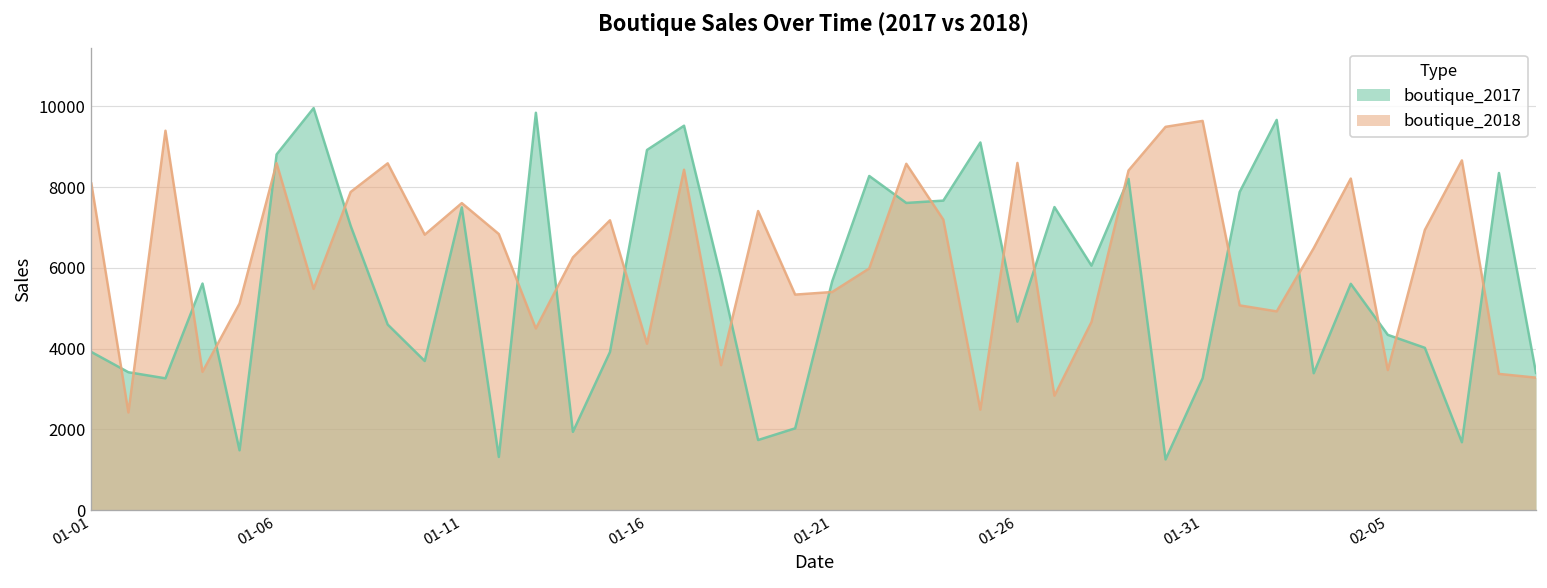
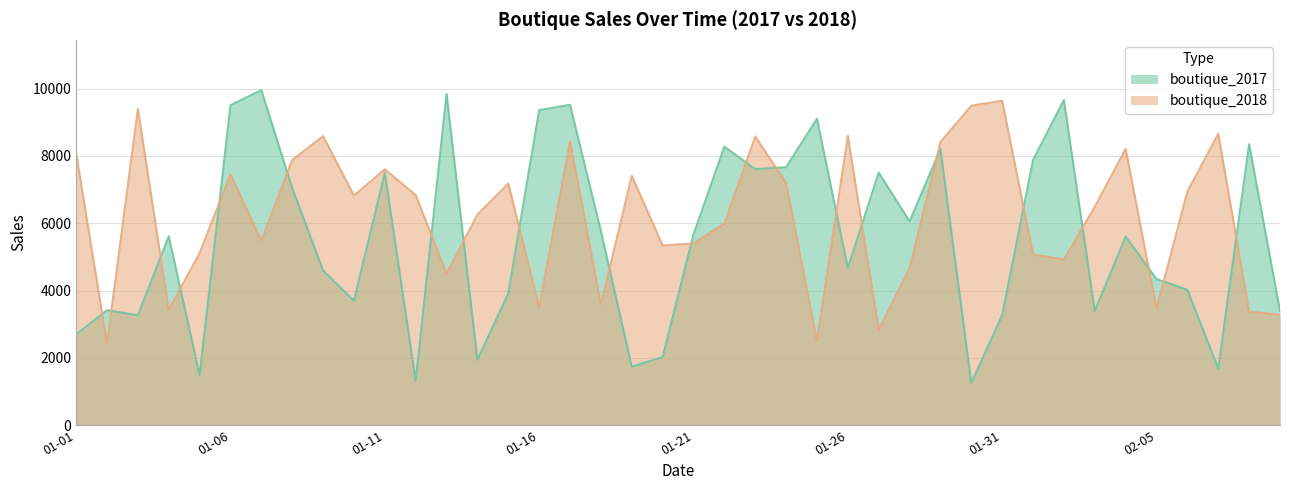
boutique_2017, 01-01: 3900 -> 2700
boutique_2017, 01-06: 8800 -> 9500
boutique_2018, 01-06: 8600 -> 7400
boutique_2017, 01-16: 8900 -> 9400
boutique_2018, 01-16: 4100 -> 3500
